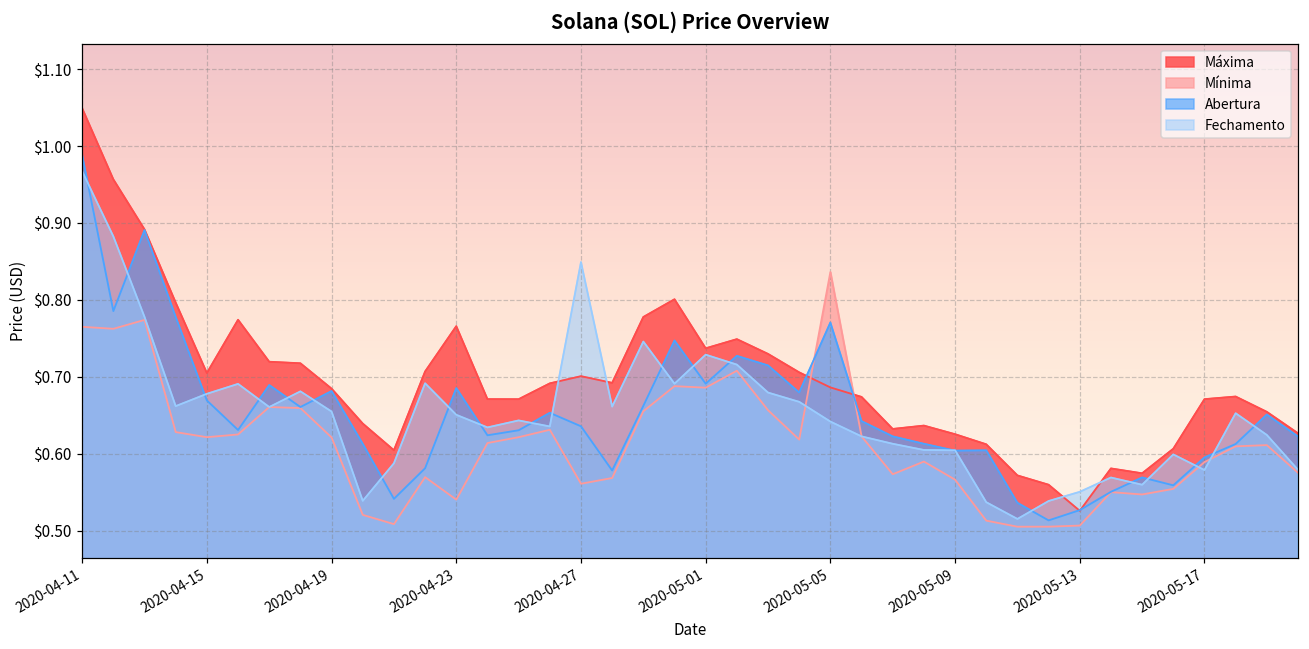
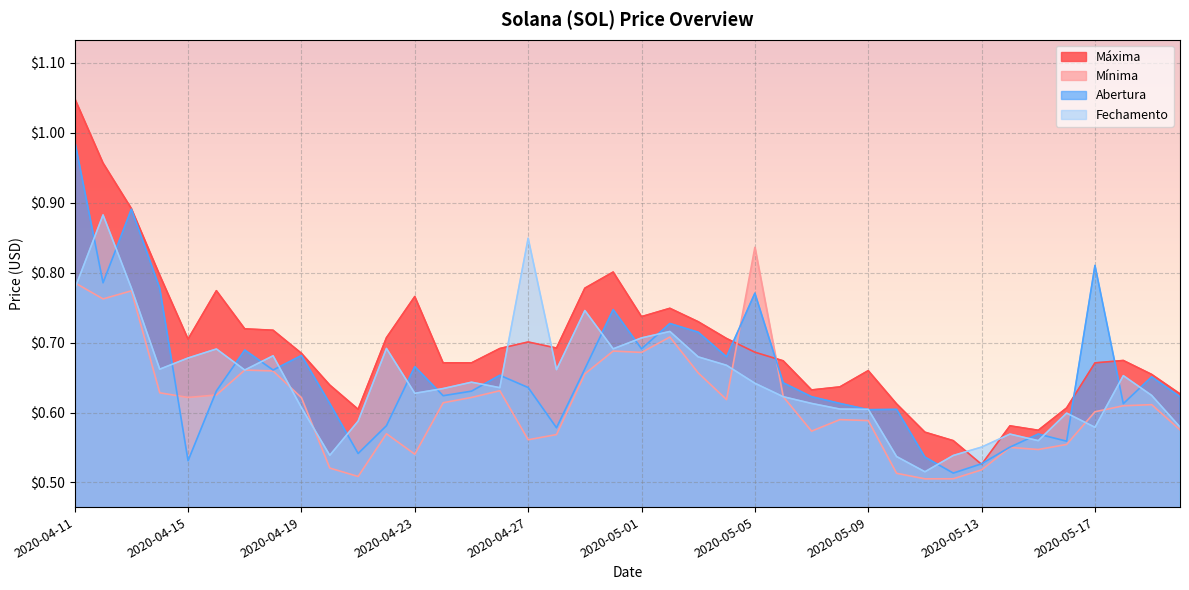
Mínima, 2020-04-11: $0.77 -> $0.79
Fechamento, 2020-04-11: $0.97 -> $0.78
Abertura, 2020-04-15: $0.67 -> $0.53
Fechamento, 2020-04-19: $0.65 -> $0.61
Abertura, 2020-04-23: $0.69 -> $0.67
Fechamento, 2020-04-23: $0.65 -> $0.63
Fechamento, 2020-05-01: $0.73 -> $0.71
Máxima, 2020-05-09: $0.63 -> $0.66
Mínima, 2020-05-09: $0.57 -> $0.59
Mínima, 2020-05-13: $0.51 -> $0.52
Mínima, 2020-05-17: $0.59 -> $0.60
Abertura, 2020-05-17: $0.60 -> $0.81
